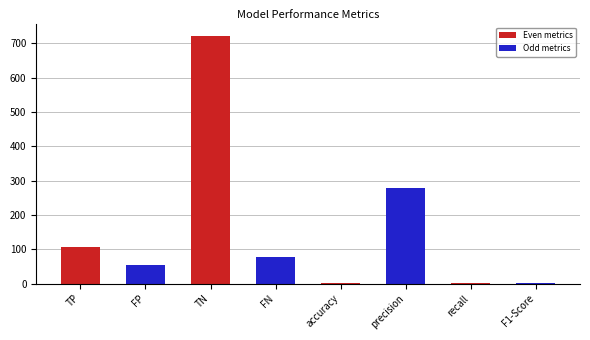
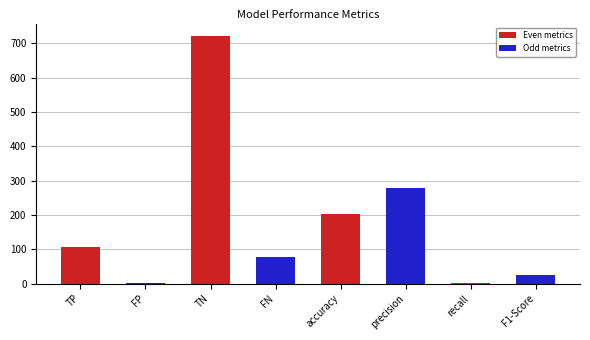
FP: 50 -> 0
accuracy: 0 -> 200
F1-Score: 0 -> 30
